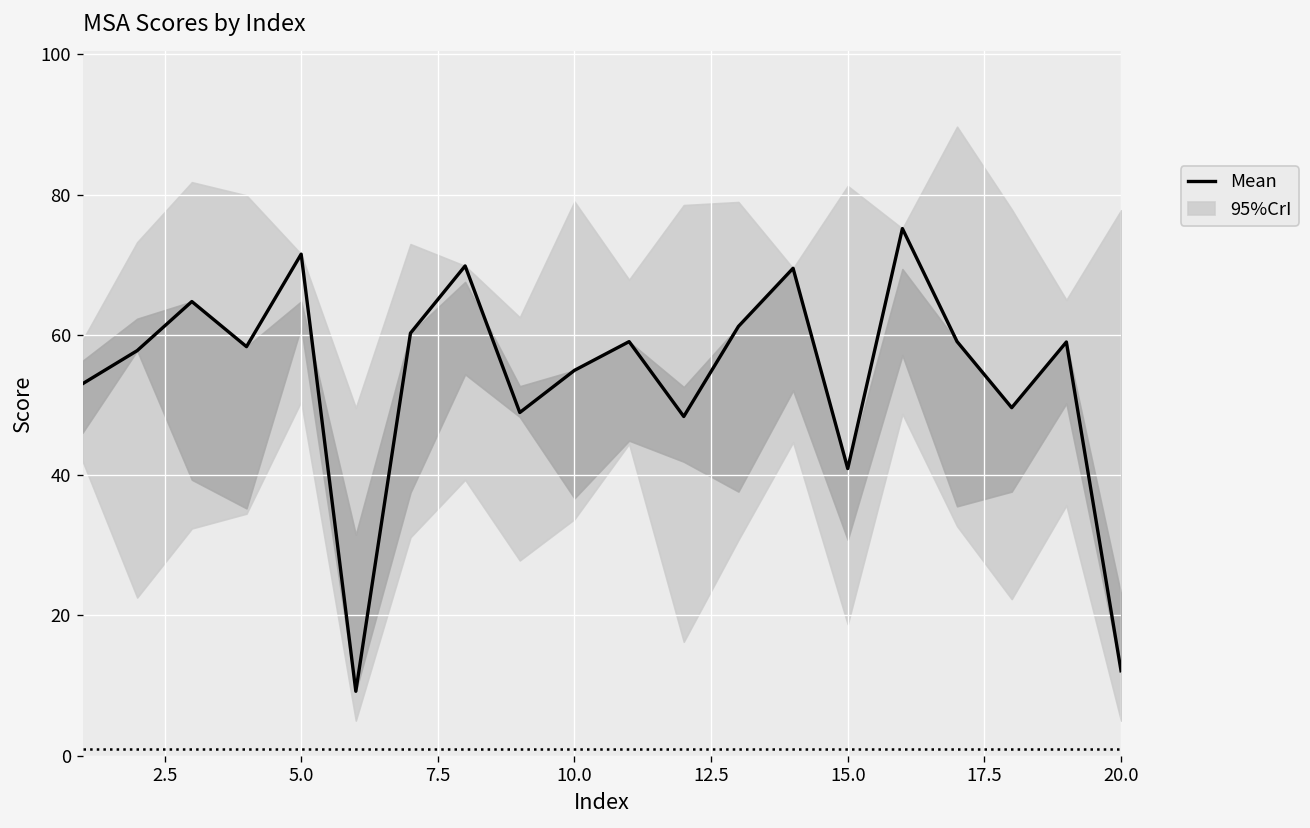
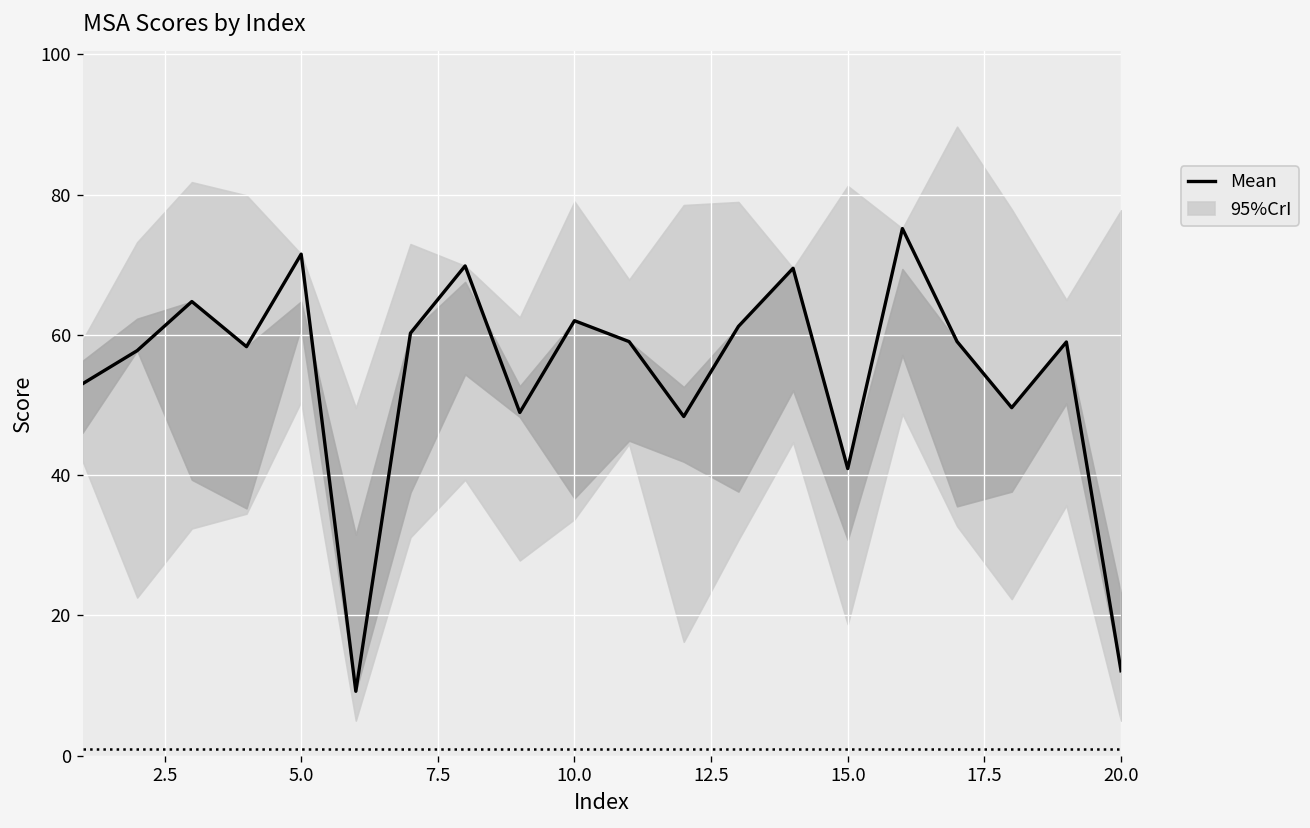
Mean, 10.0: 55 -> 62
